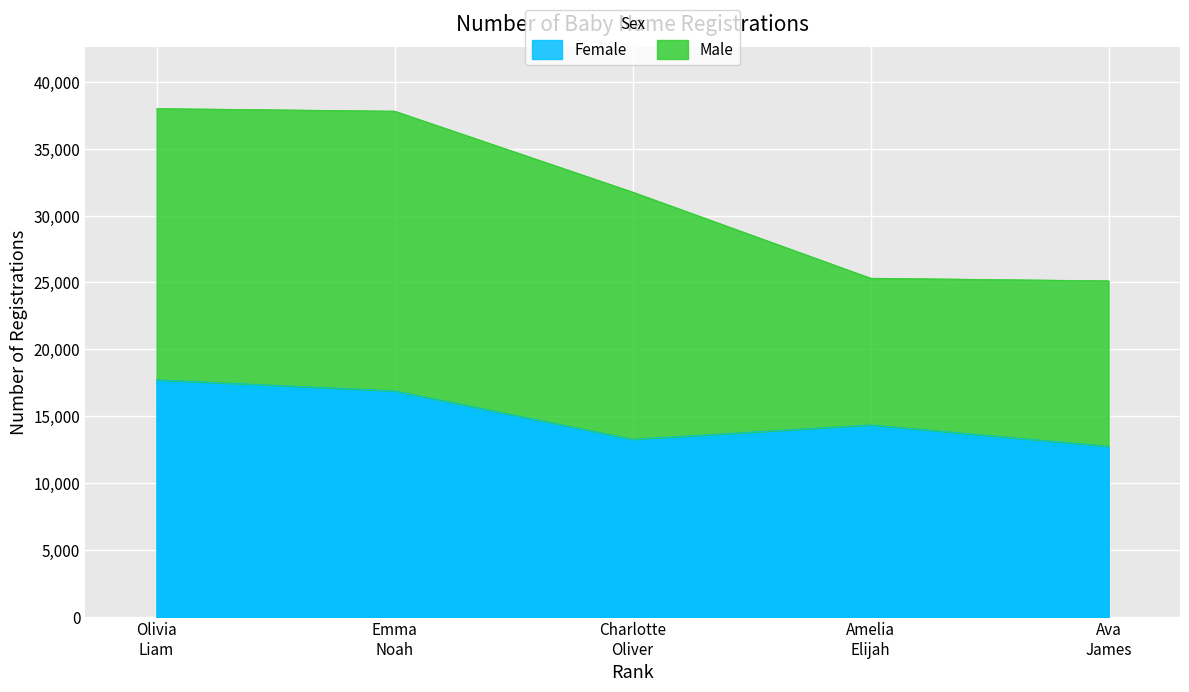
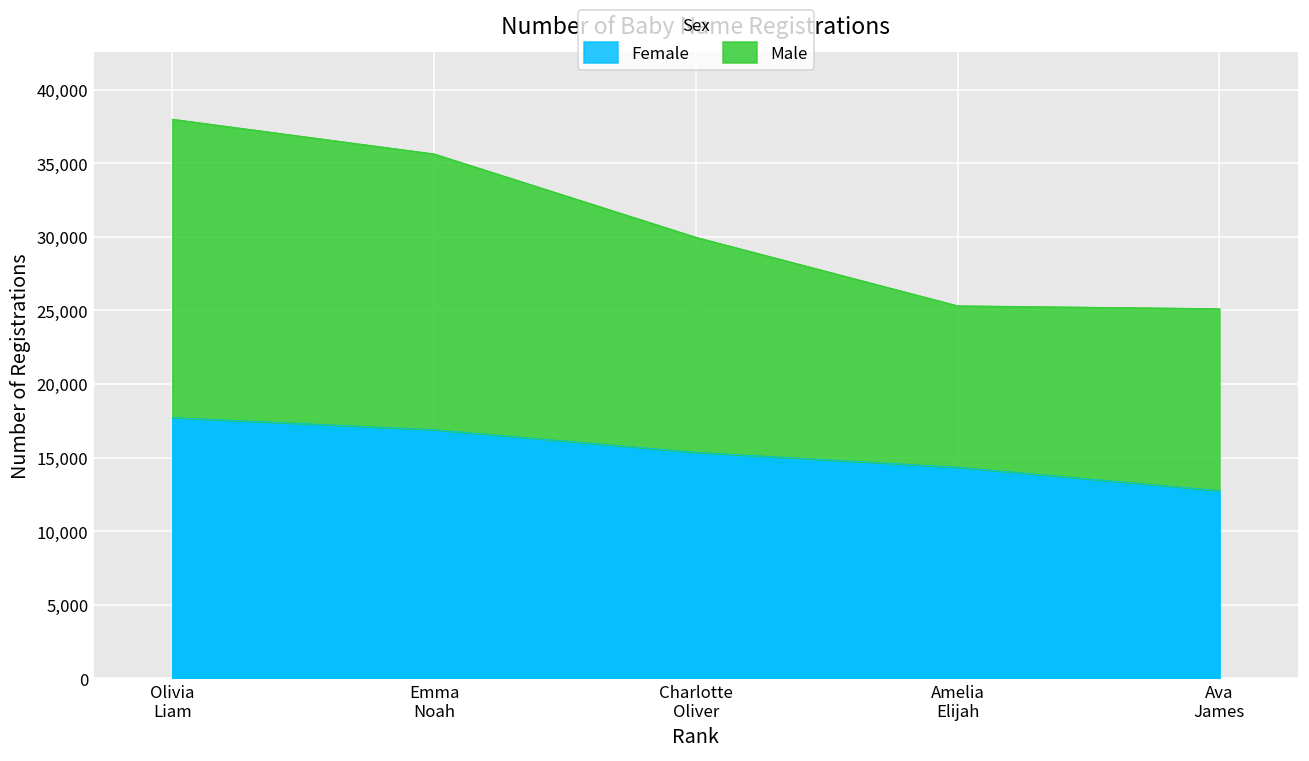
Male, Emma Noah: 20,900 -> 18,700
Female, Charlotte Oliver: 13,300 -> 15,400
Male, Charlotte Oliver: 18,500 -> 14,600
